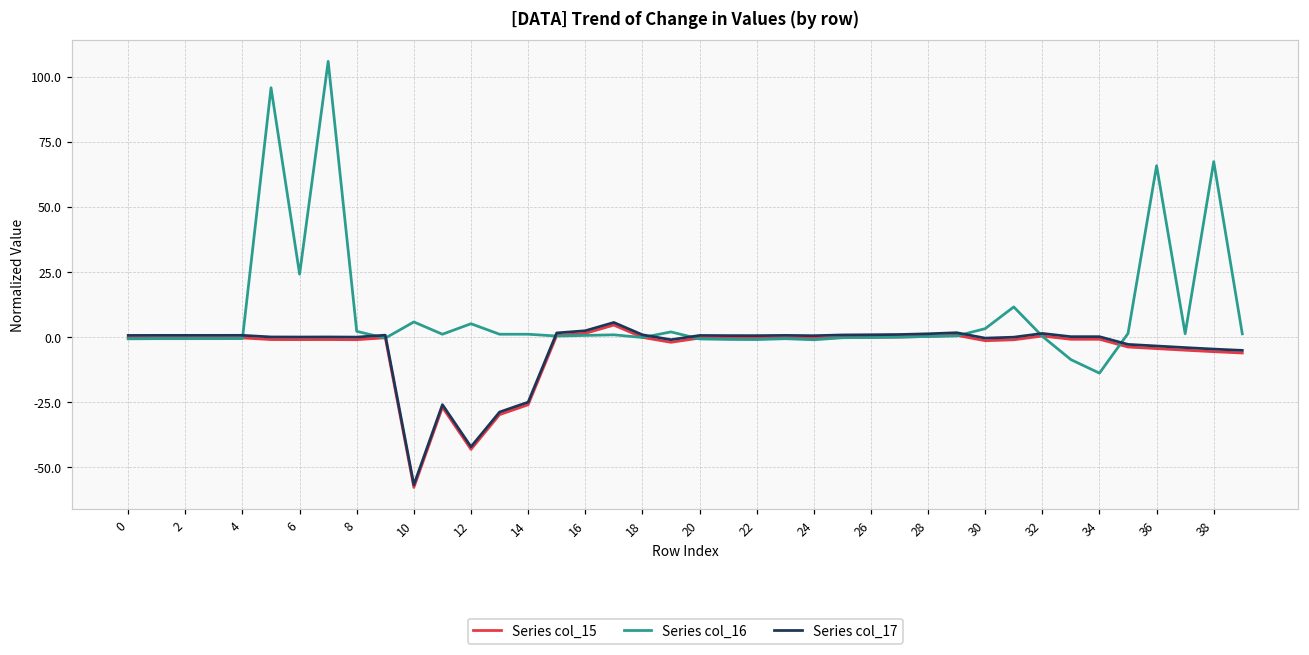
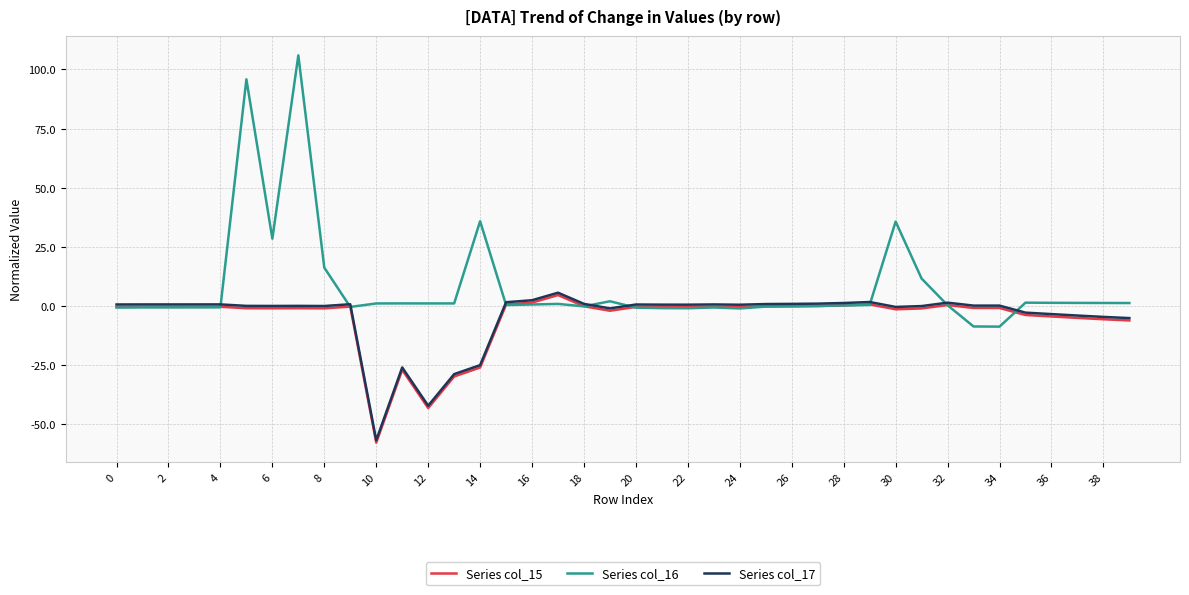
Series col_16, 6: 24 -> 28
Series col_16, 8: 2 -> 16
Series col_16, 10: 6 -> 1
Series col_16, 12: 5 -> 1
Series col_16, 14: 1 -> 36
Series col_16, 30: 3 -> 36
Series col_16, 34: -14 -> -9
Series col_16, 36: 66 -> 1
Series col_16, 38: 67 -> 1
